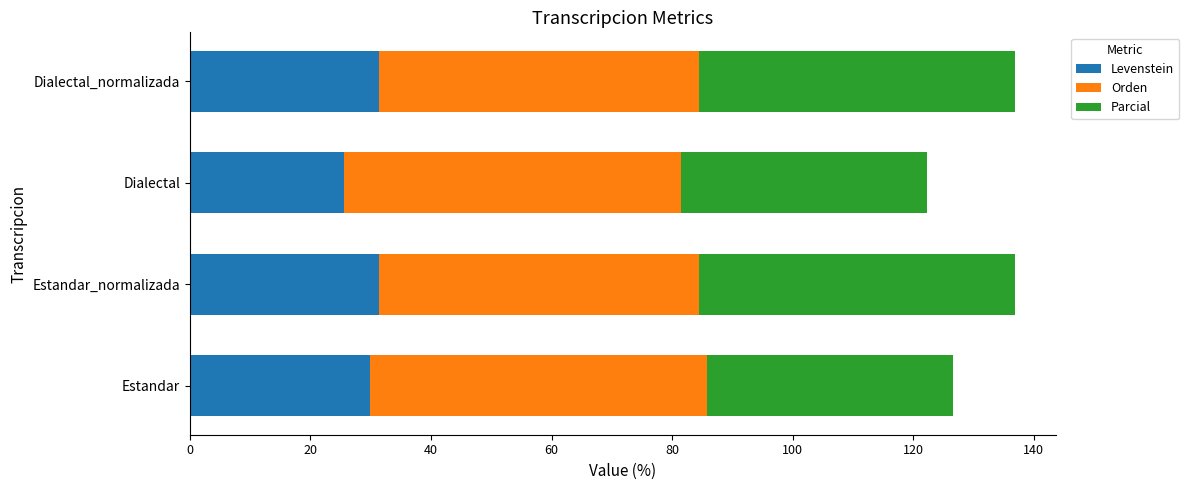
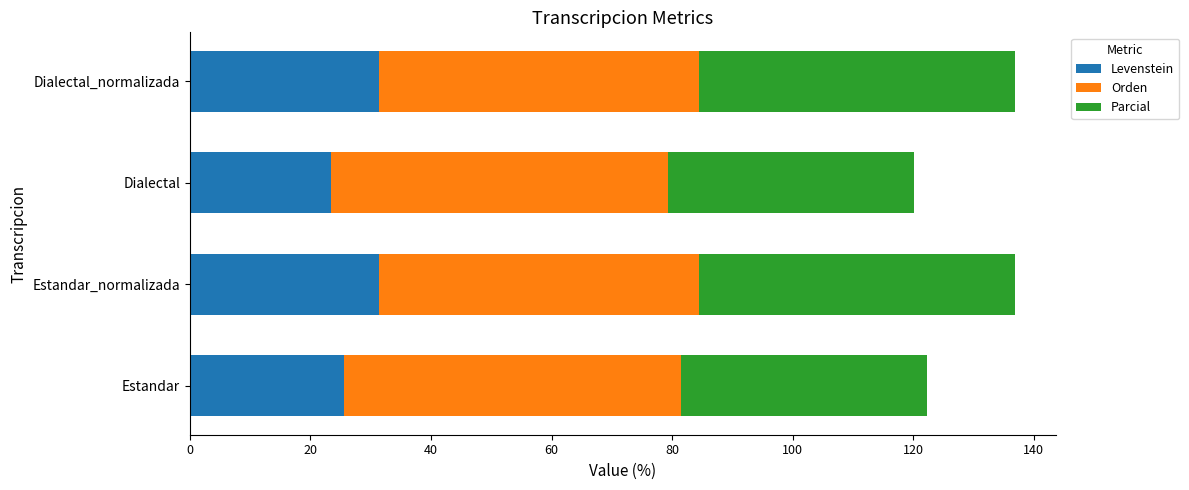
Levenstein, Dialectal: 26 -> 23
Levenstein, Estandar: 30 -> 26
